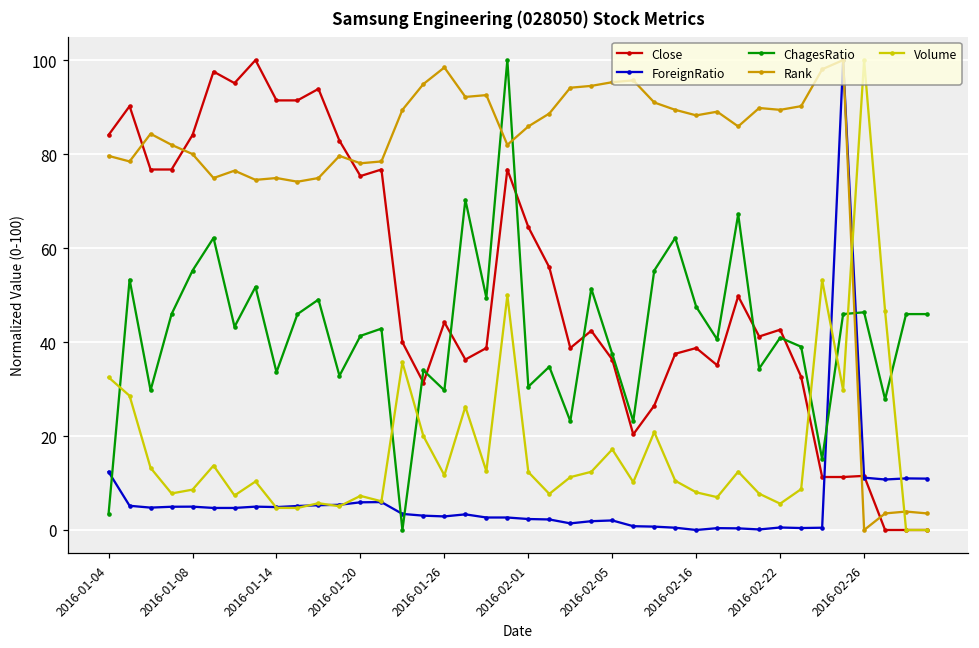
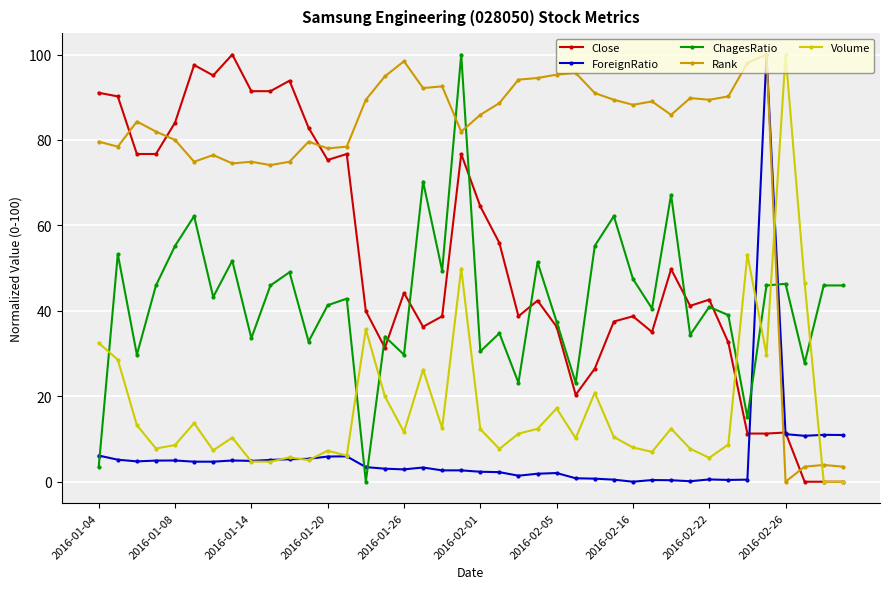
Close, 2016-01-04: 84 -> 91
ForeignRatio, 2016-01-04: 12 -> 6
